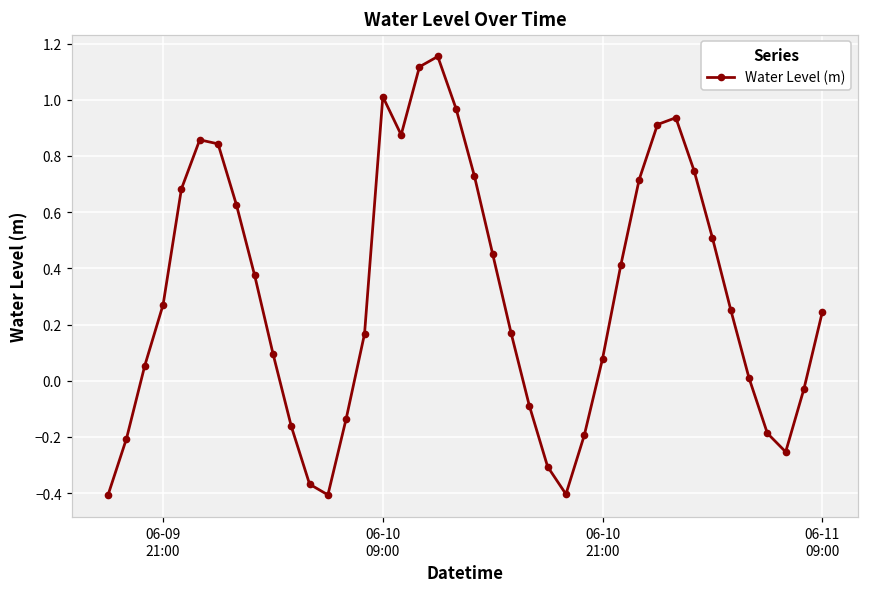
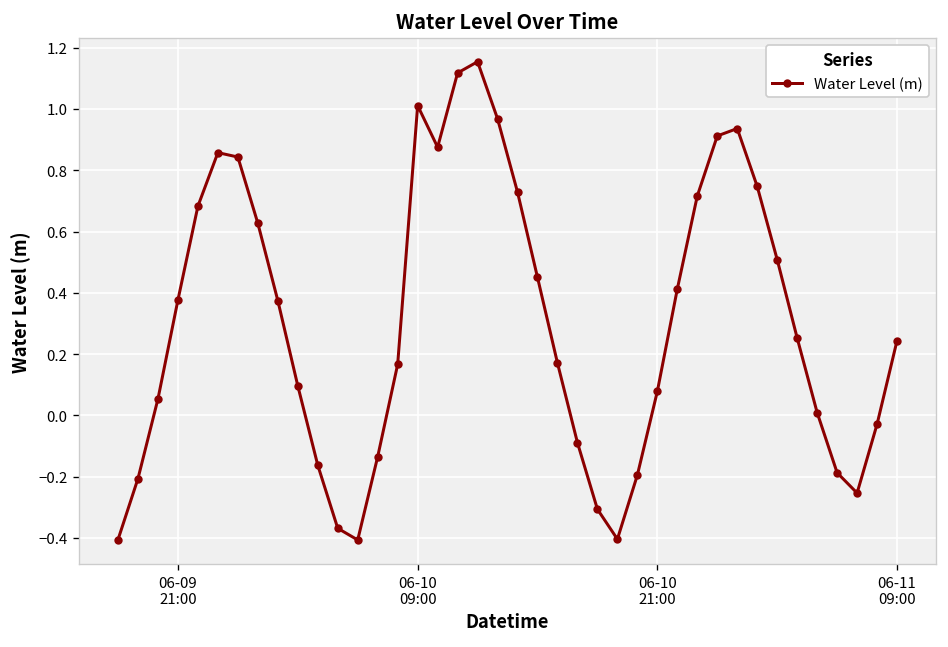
06-09 21:00: 0.27 -> 0.38
